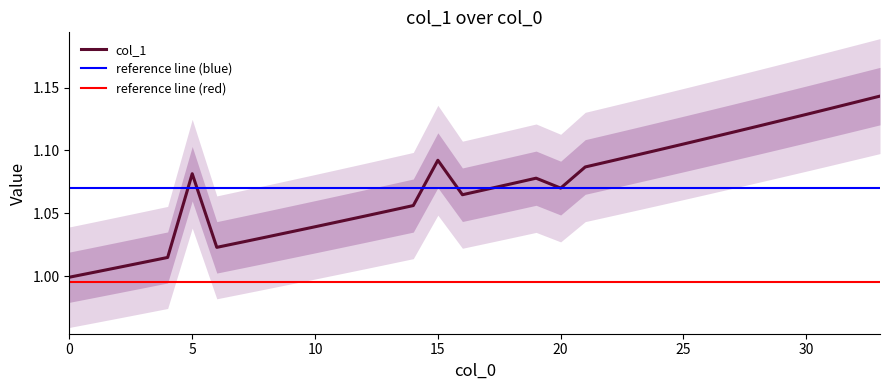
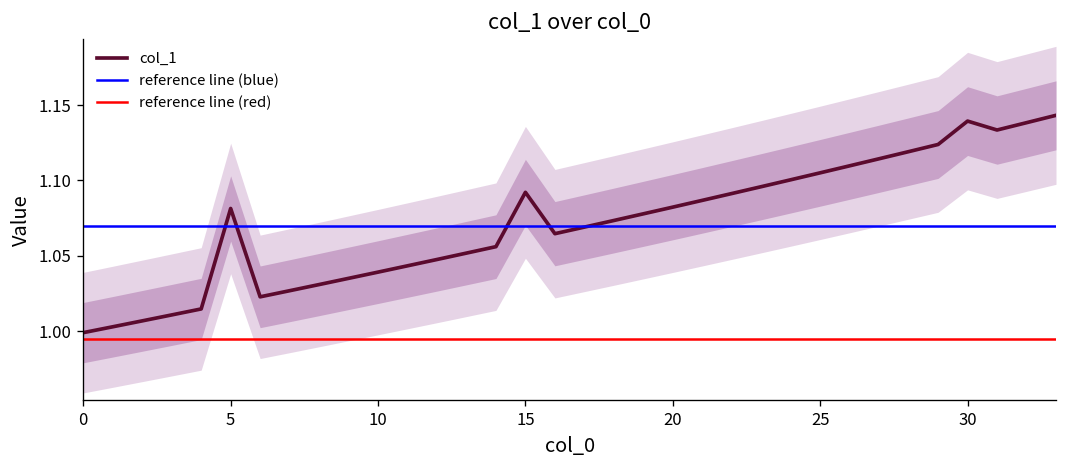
col_1, 20: 1.070 -> 1.082
col_1, 30: 1.129 -> 1.139
